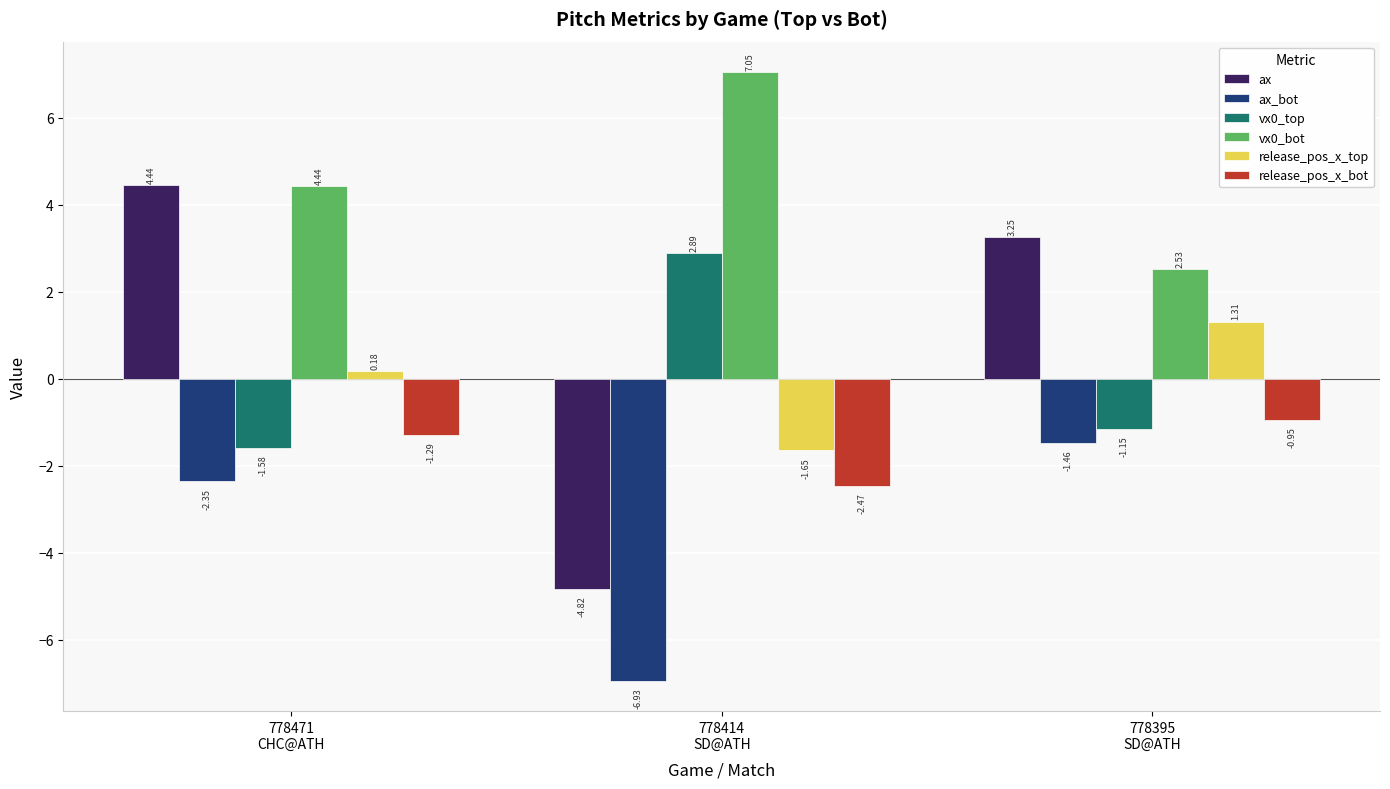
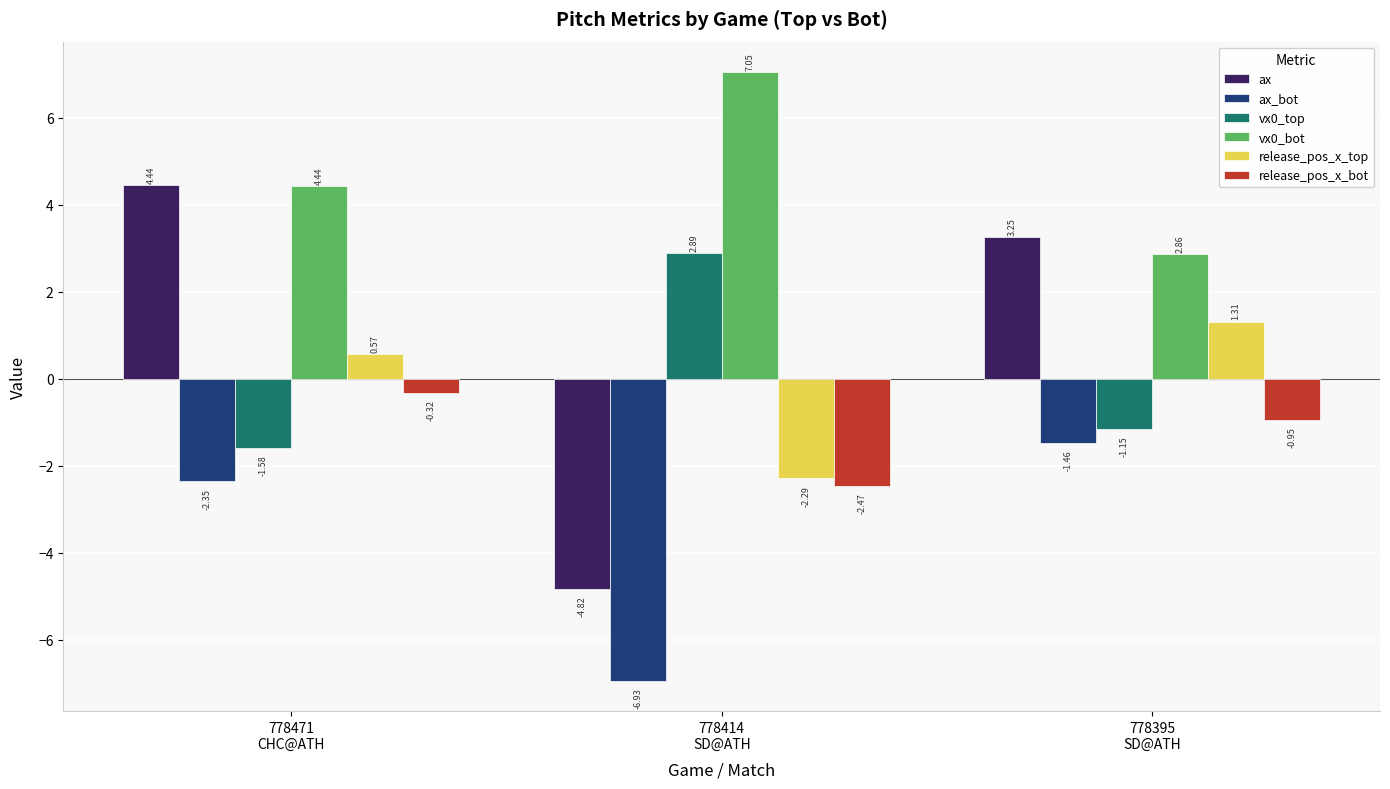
release_pos_x_top, 778471 CHC@ATH: 0.18 -> 0.57
release_pos_x_bot, 778471 CHC@ATH: -1.29 -> -0.32
release_pos_x_top, 778414 SD@ATH: -1.65 -> -2.29
vx0_bot, 778395 SD@ATH: 2.53 -> 2.86
